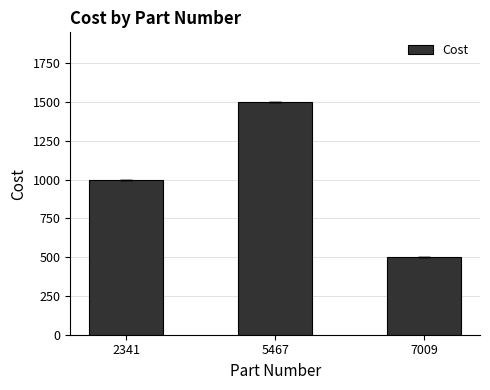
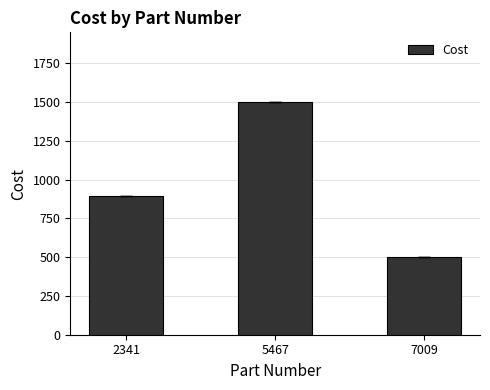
2341: 1000 -> 890
